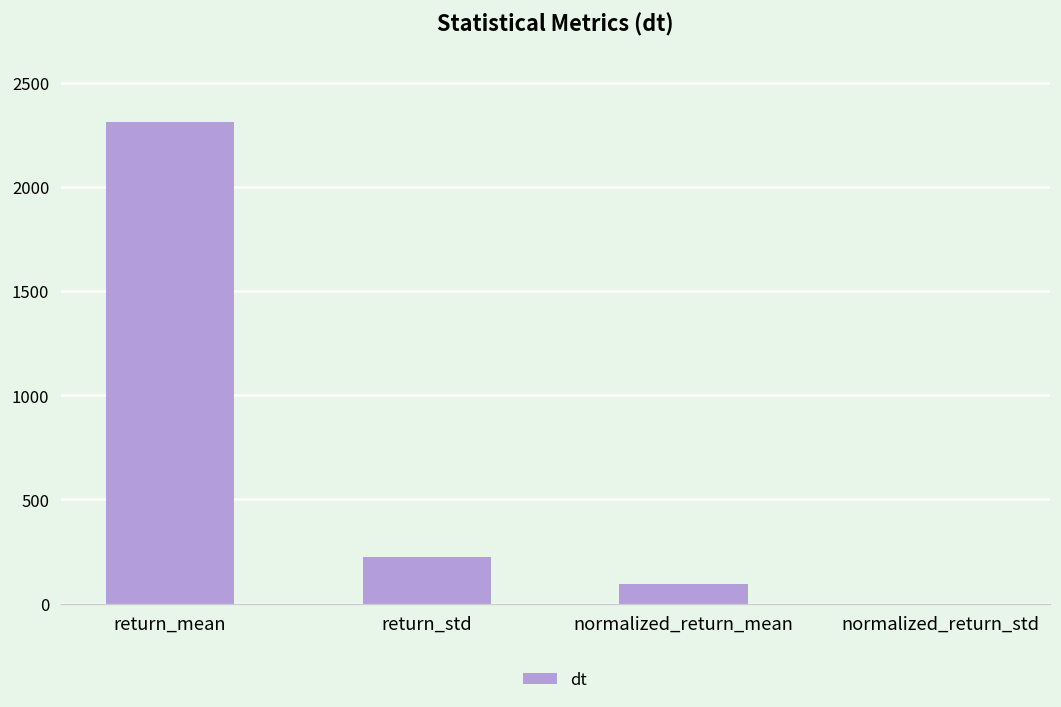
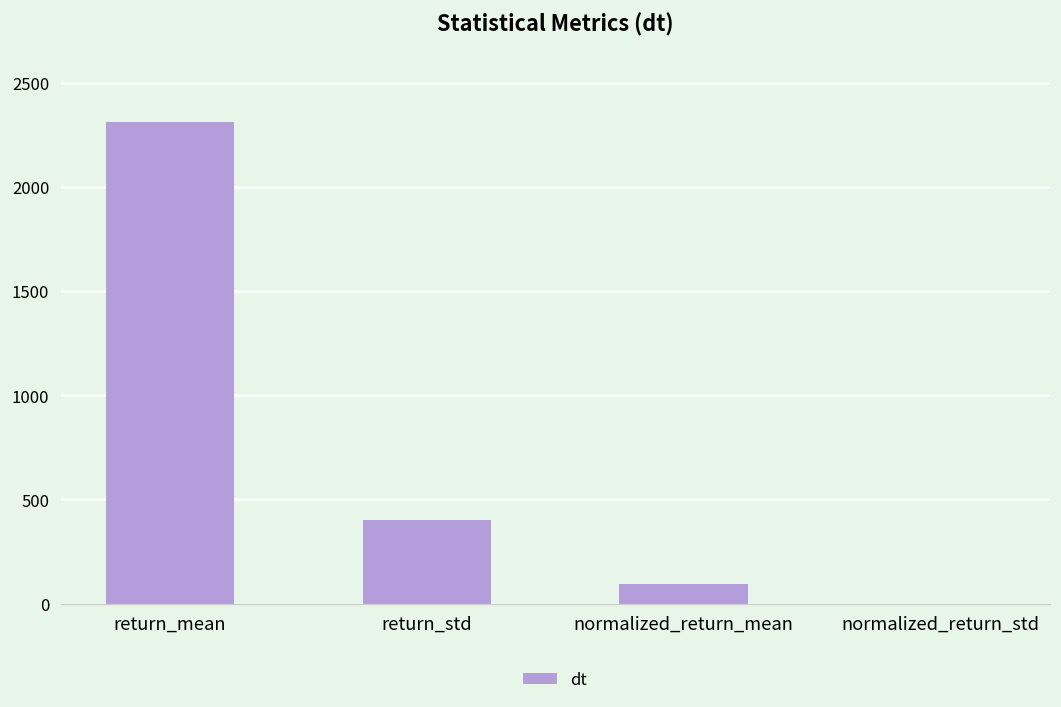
return_std: 220 -> 400
